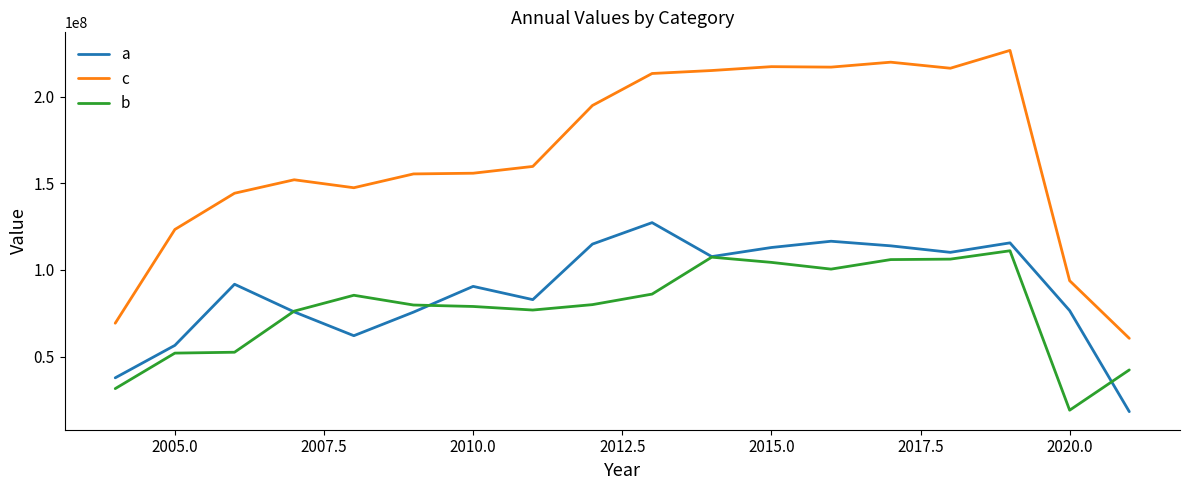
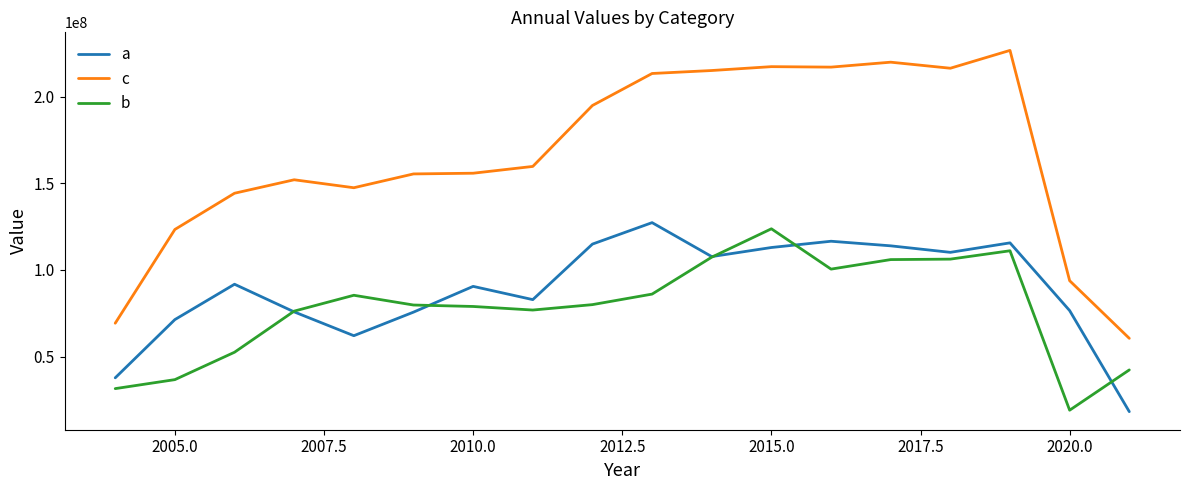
a, 2005.0: 56000000 -> 71000000
b, 2005.0: 52000000 -> 37000000
b, 2015.0: 104000000 -> 124000000
